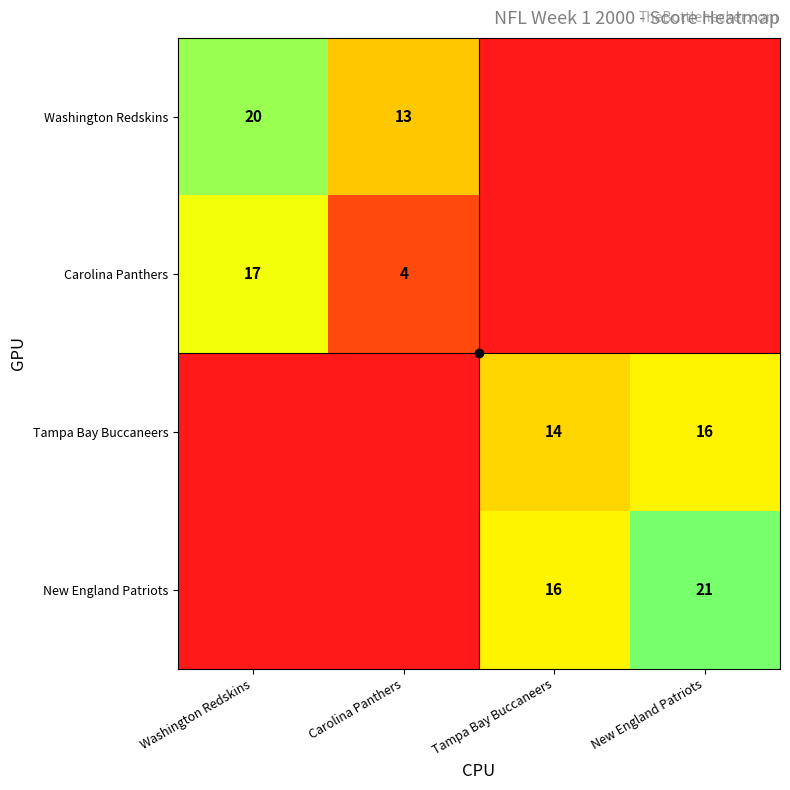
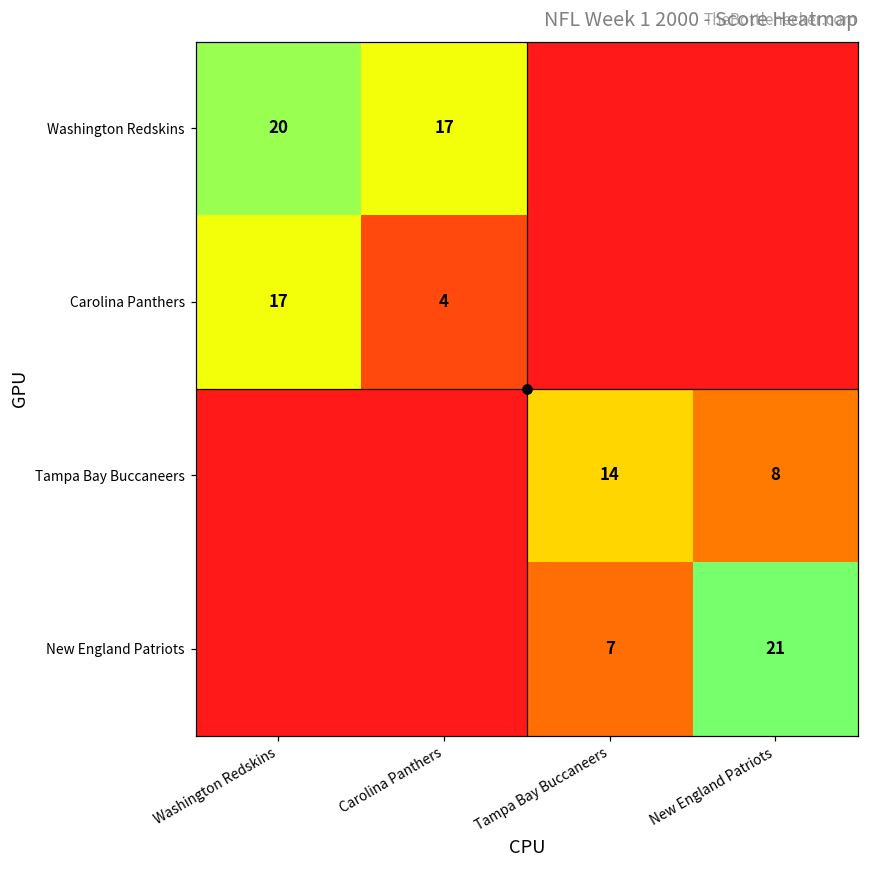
Washington Redskins, Carolina Panthers: 13 -> 17
Tampa Bay Buccaneers, New England Patriots: 16 -> 8
New England Patriots, Tampa Bay Buccaneers: 16 -> 7
